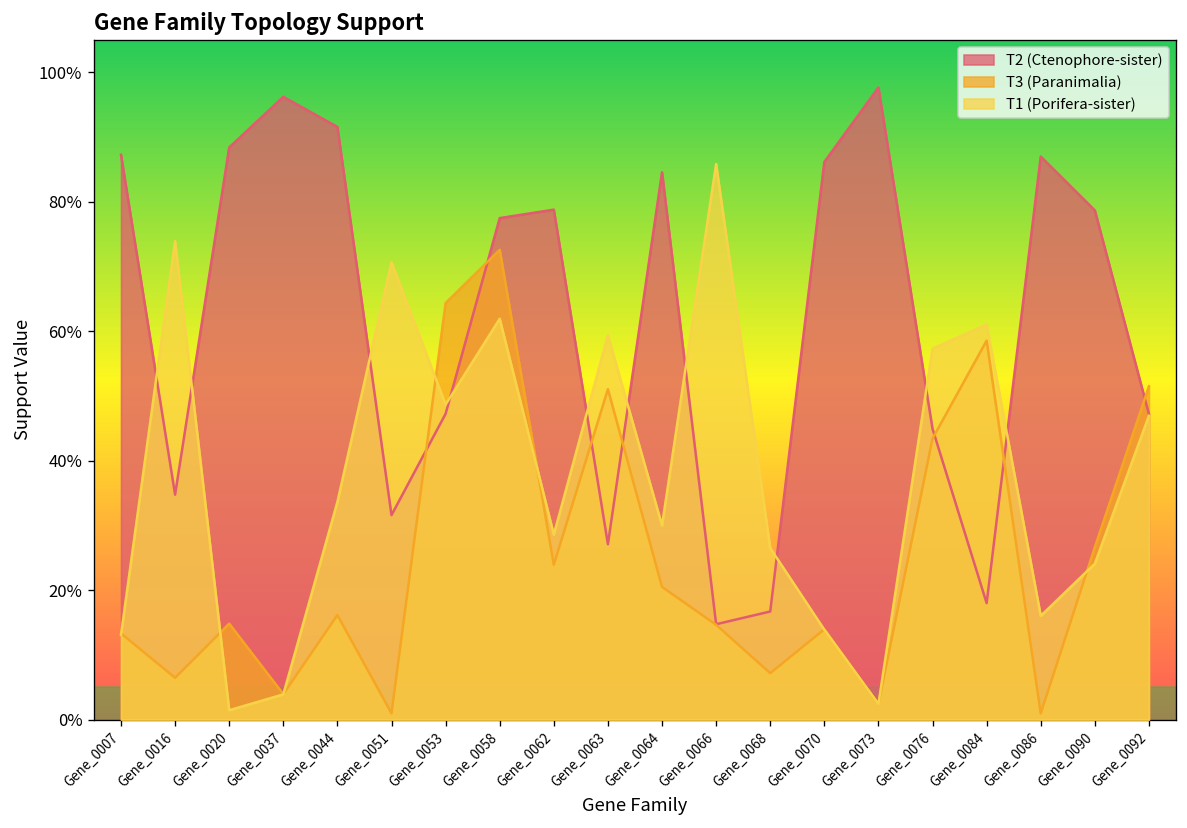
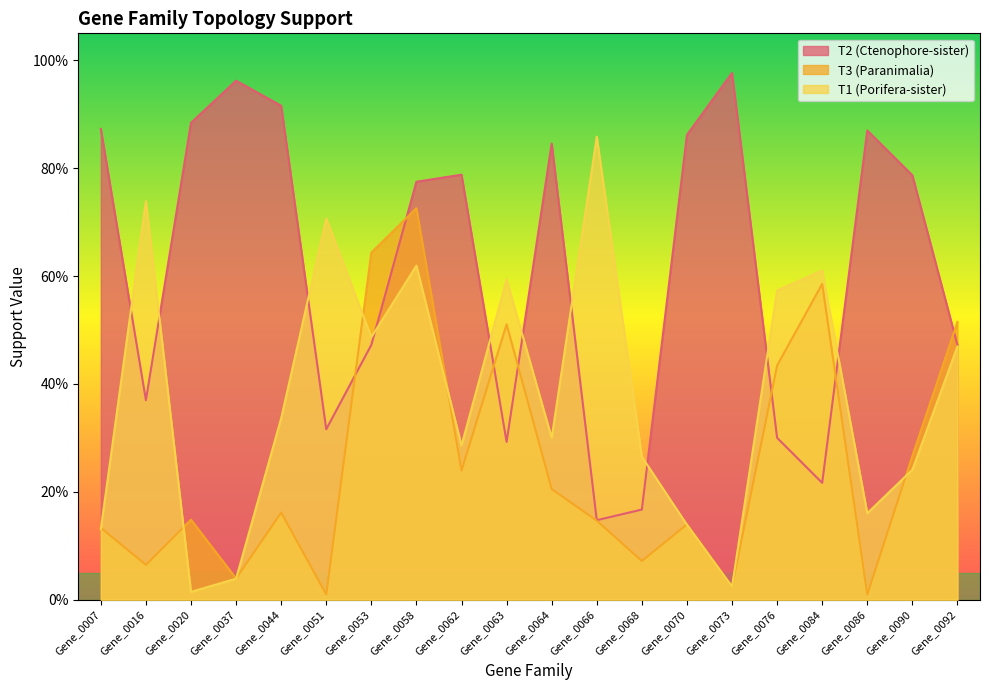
T2 (Ctenophore-sister), Gene_0016: 35% -> 37%
T2 (Ctenophore-sister), Gene_0063: 27% -> 29%
T2 (Ctenophore-sister), Gene_0076: 45% -> 30%
T2 (Ctenophore-sister), Gene_0084: 18% -> 22%
